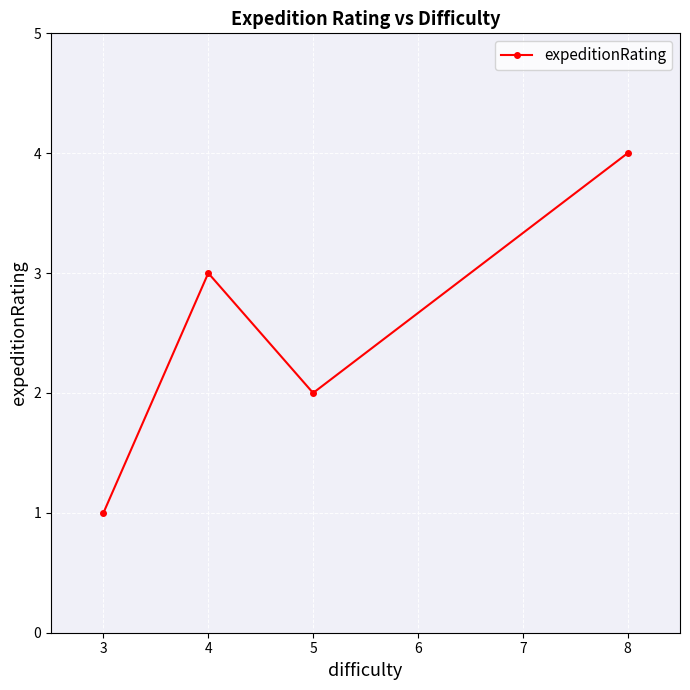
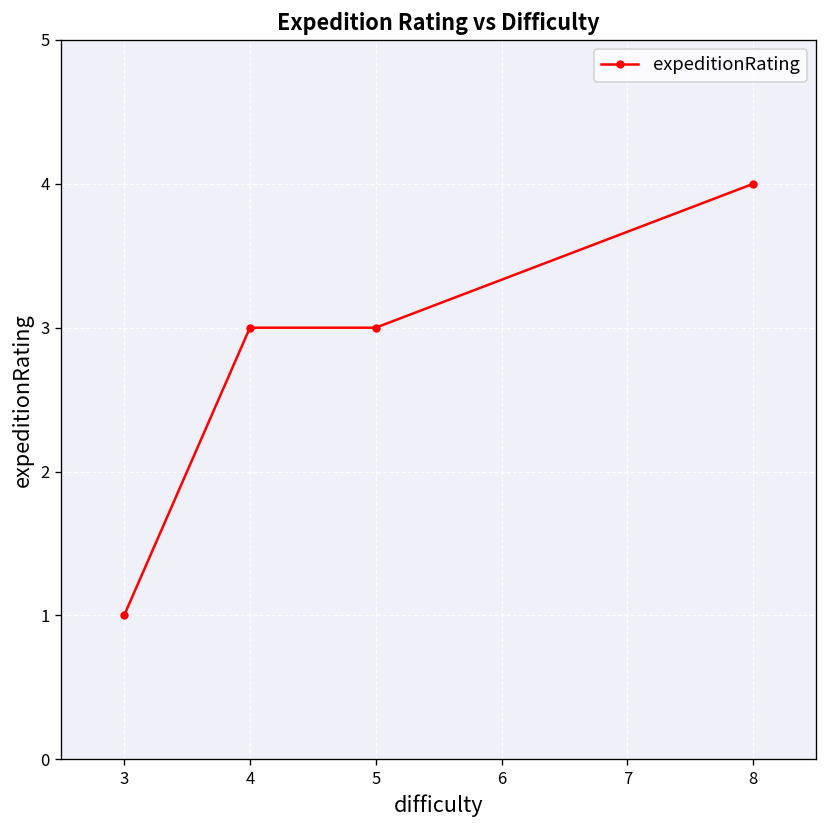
5: 2 -> 3
